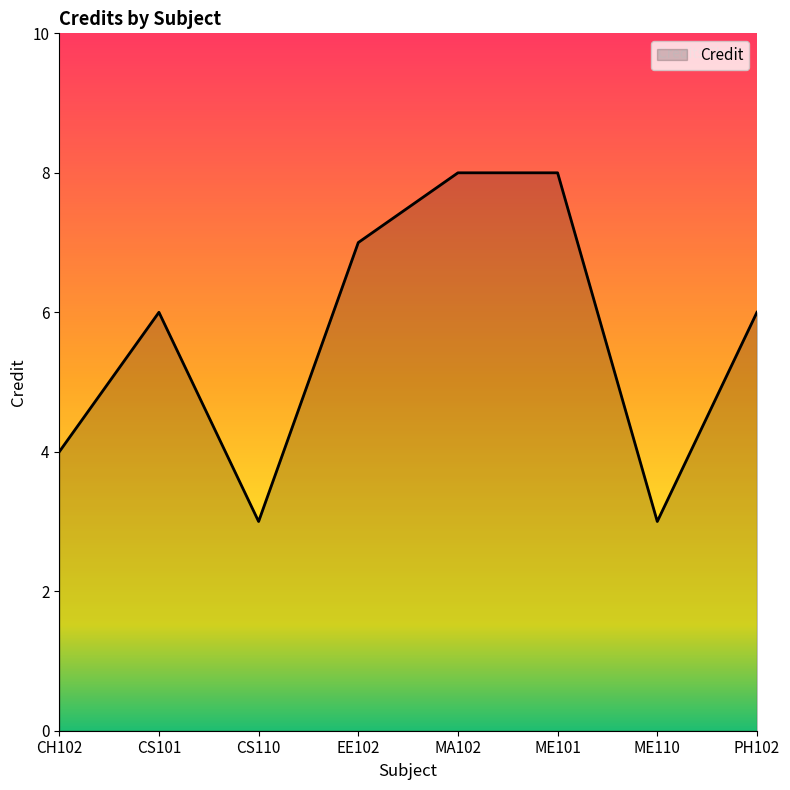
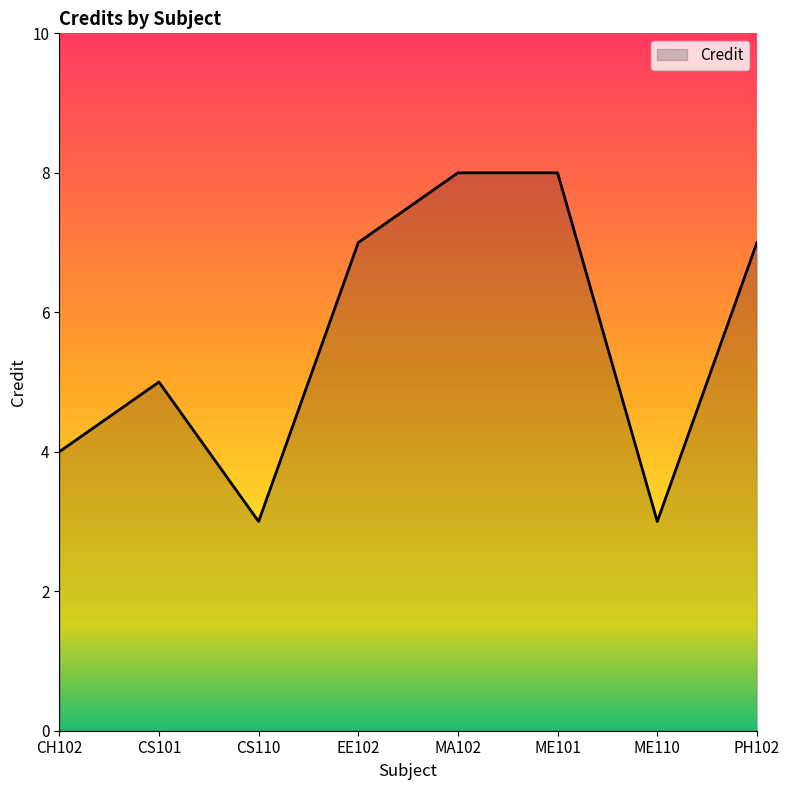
CS101: 6 -> 5
PH102: 6 -> 7
